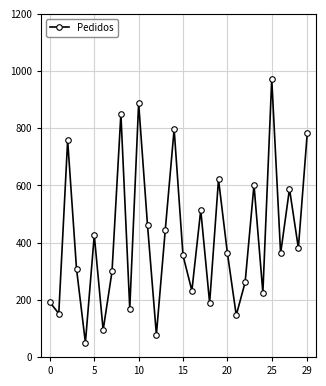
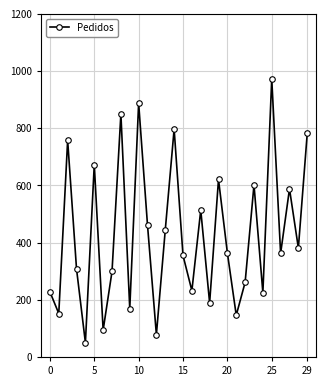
0: 190 -> 230
5: 430 -> 670
